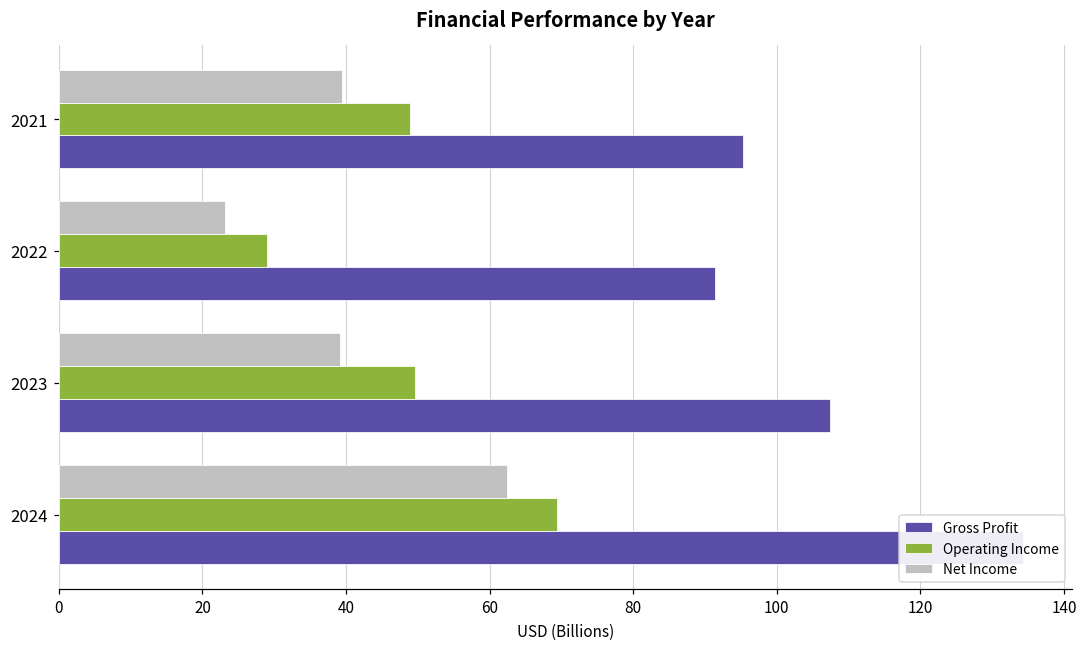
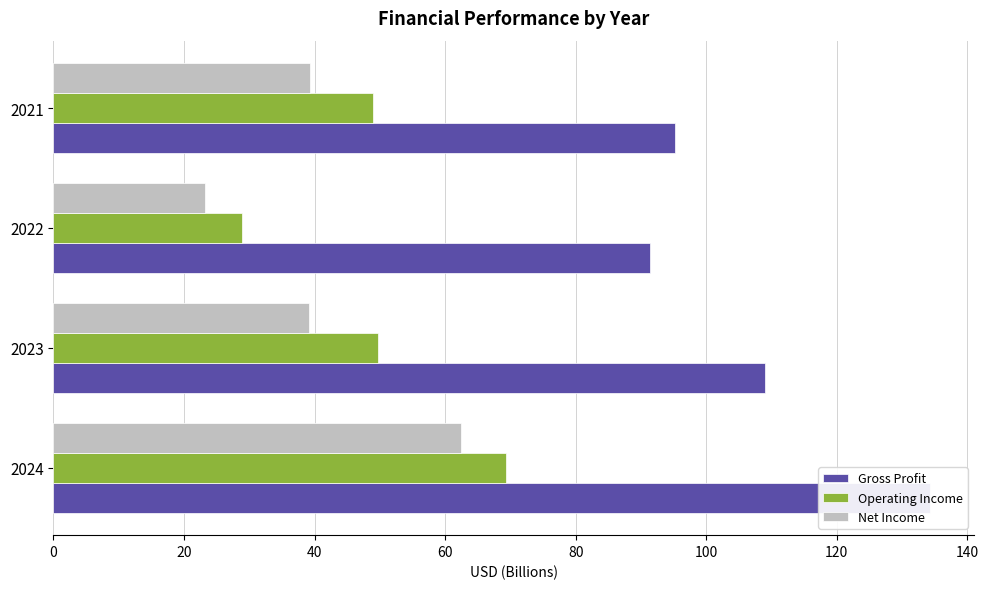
Gross Profit, 2023: 107 -> 109
